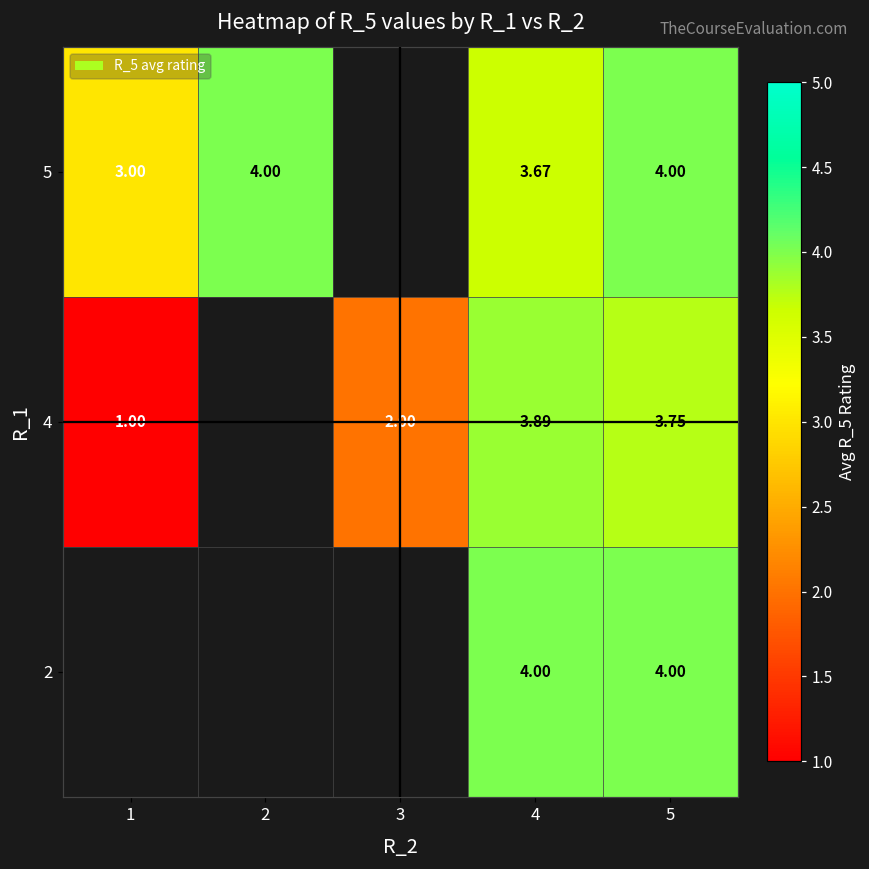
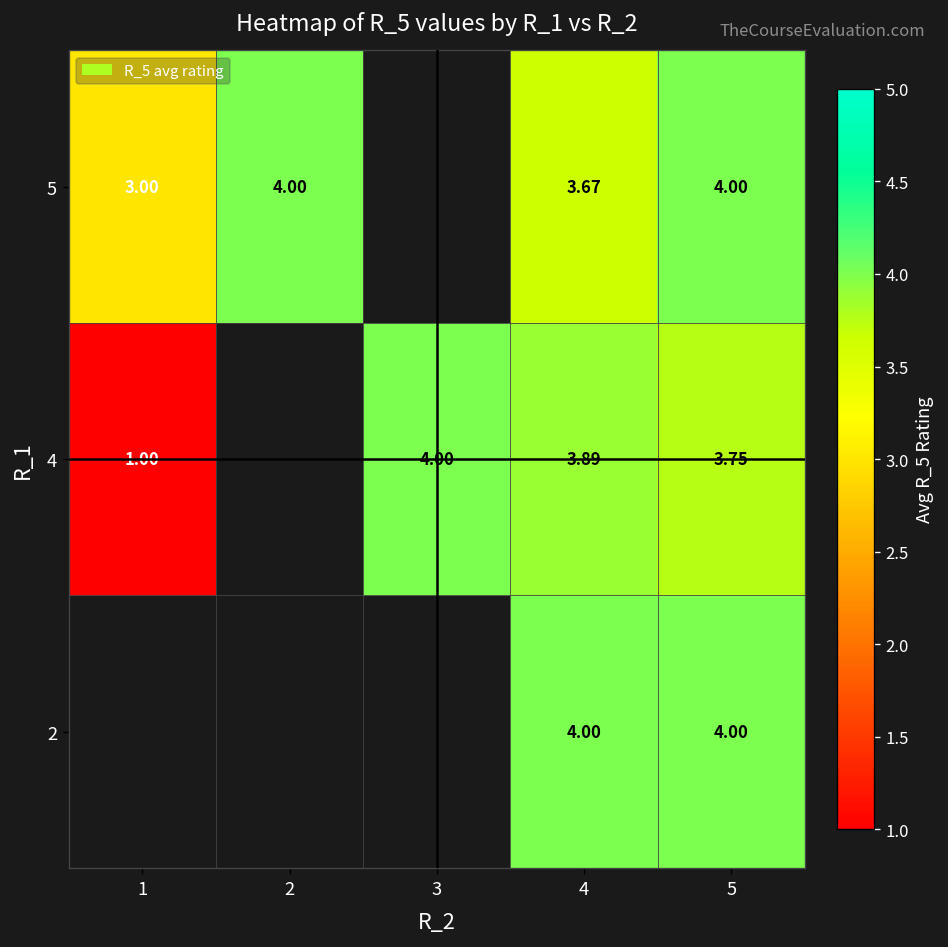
4, 3: 2.00 -> 4.00
